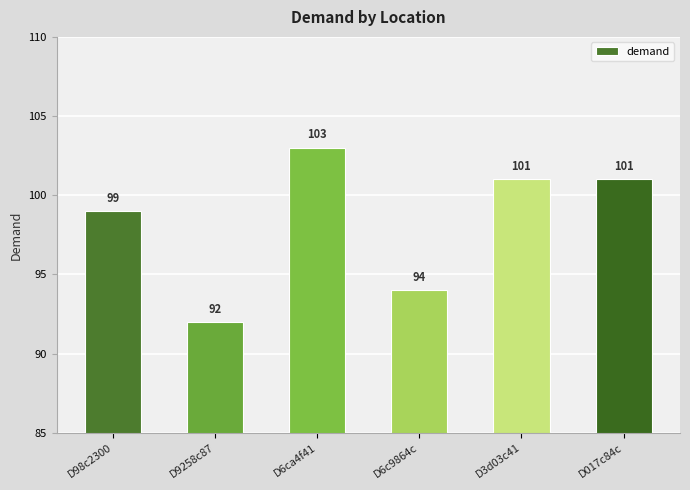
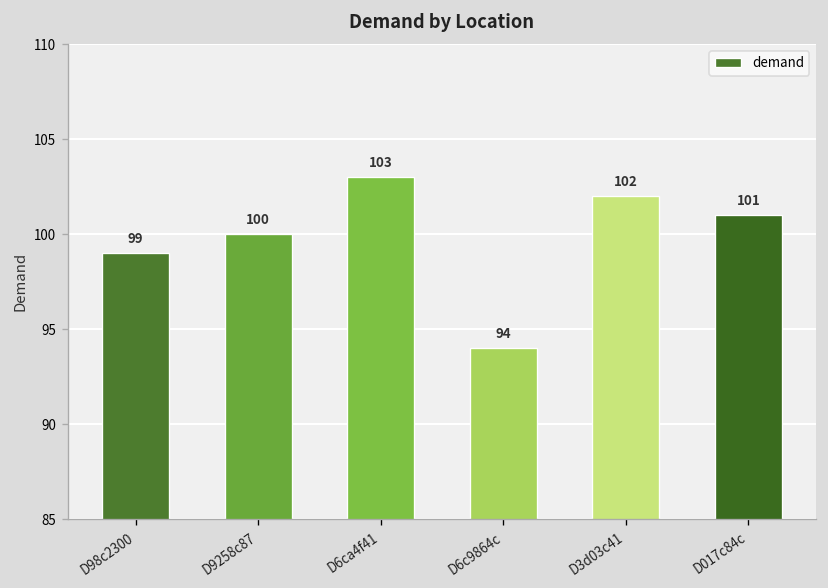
D9258c87: 92 -> 100
D3d03c41: 101 -> 102
